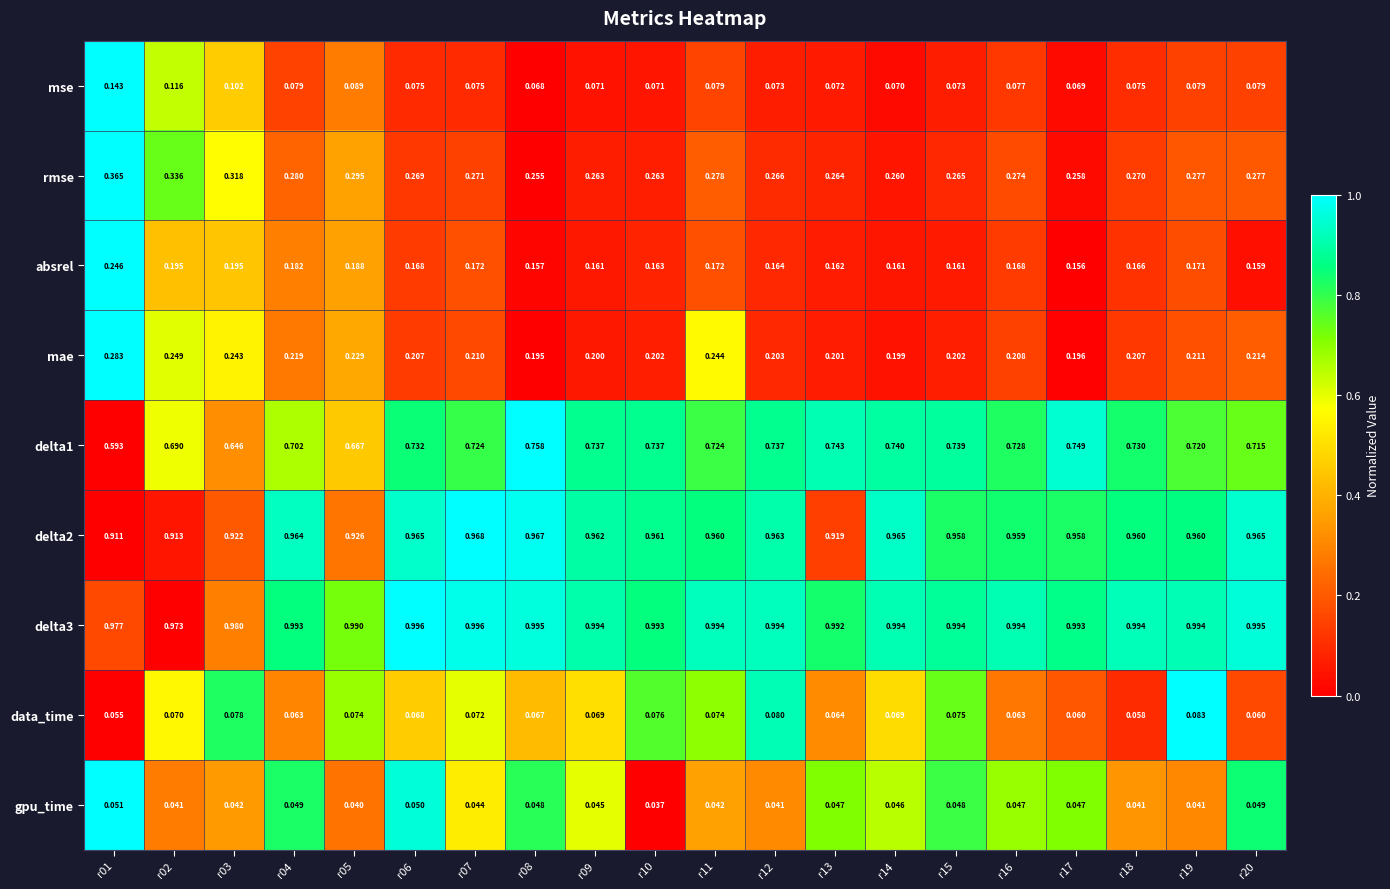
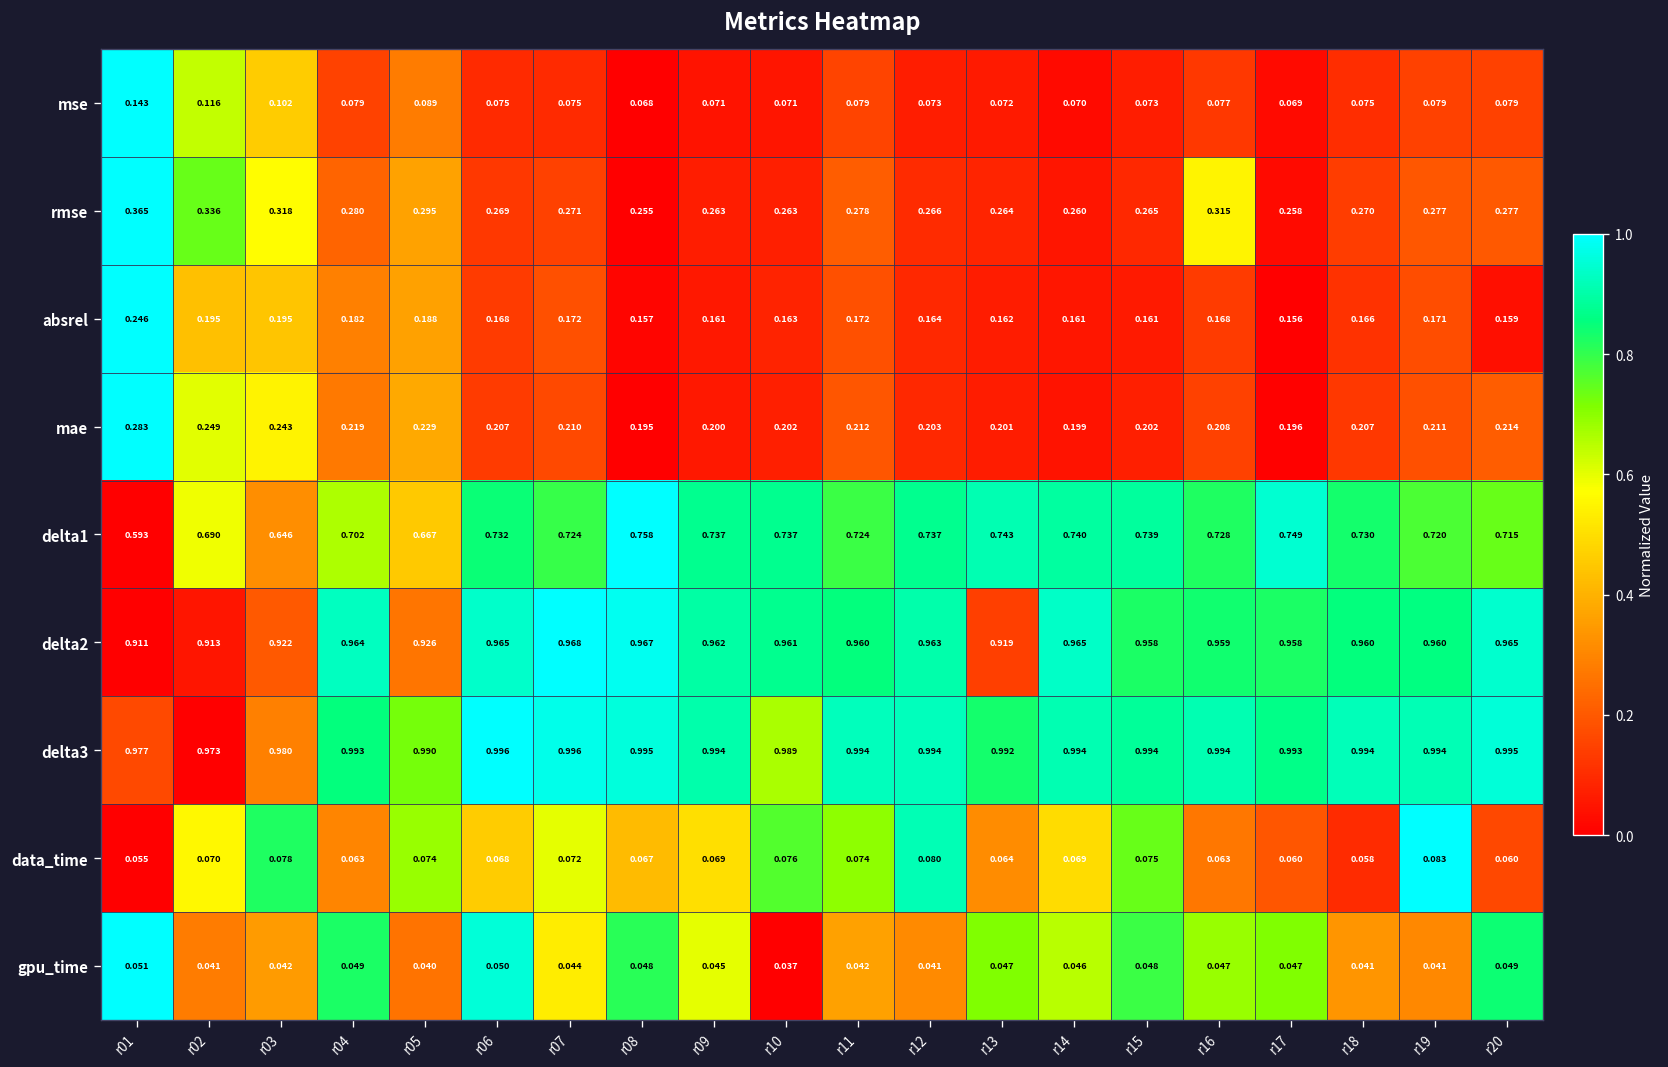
rmse, r16: 0.274 -> 0.315
mae, r11: 0.244 -> 0.212
delta3, r10: 0.993 -> 0.989
